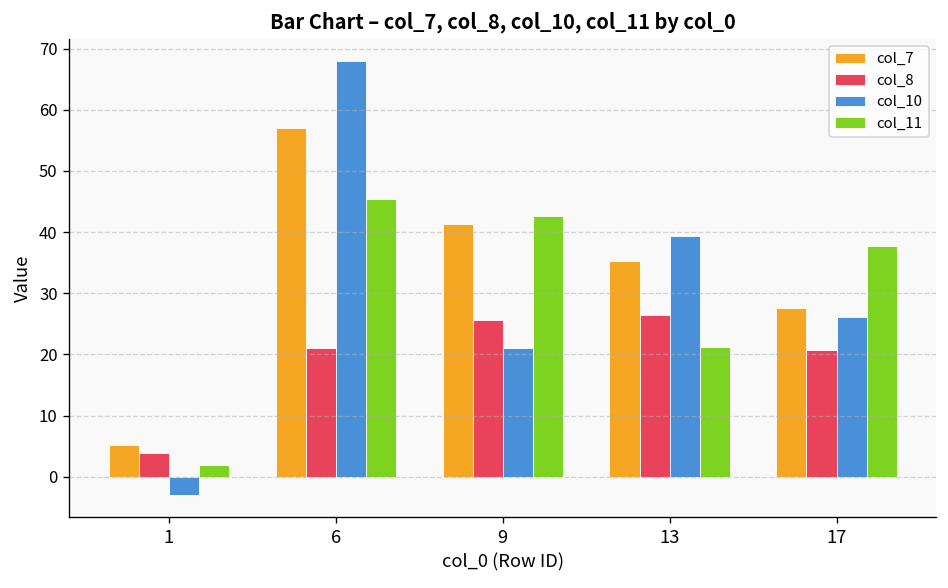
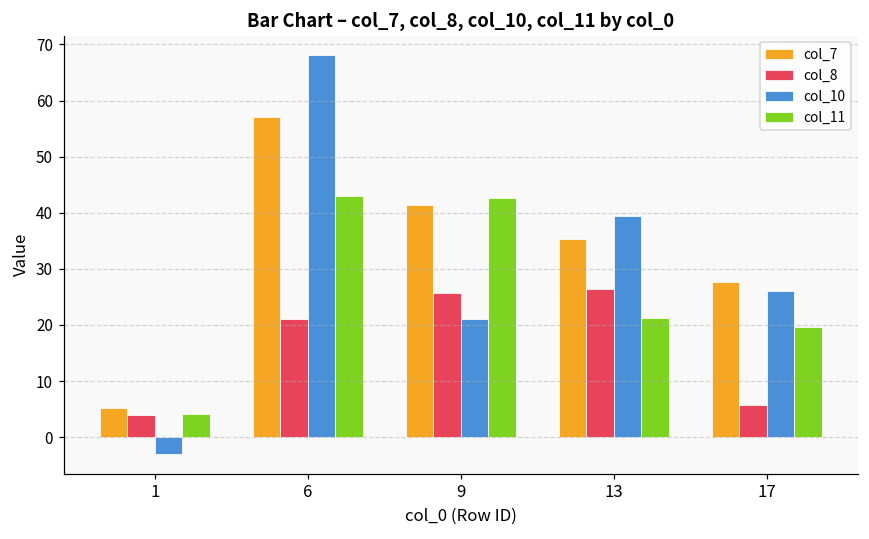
col_11, 1: 2 -> 4
col_11, 6: 45 -> 43
col_8, 17: 21 -> 6
col_11, 17: 38 -> 20
